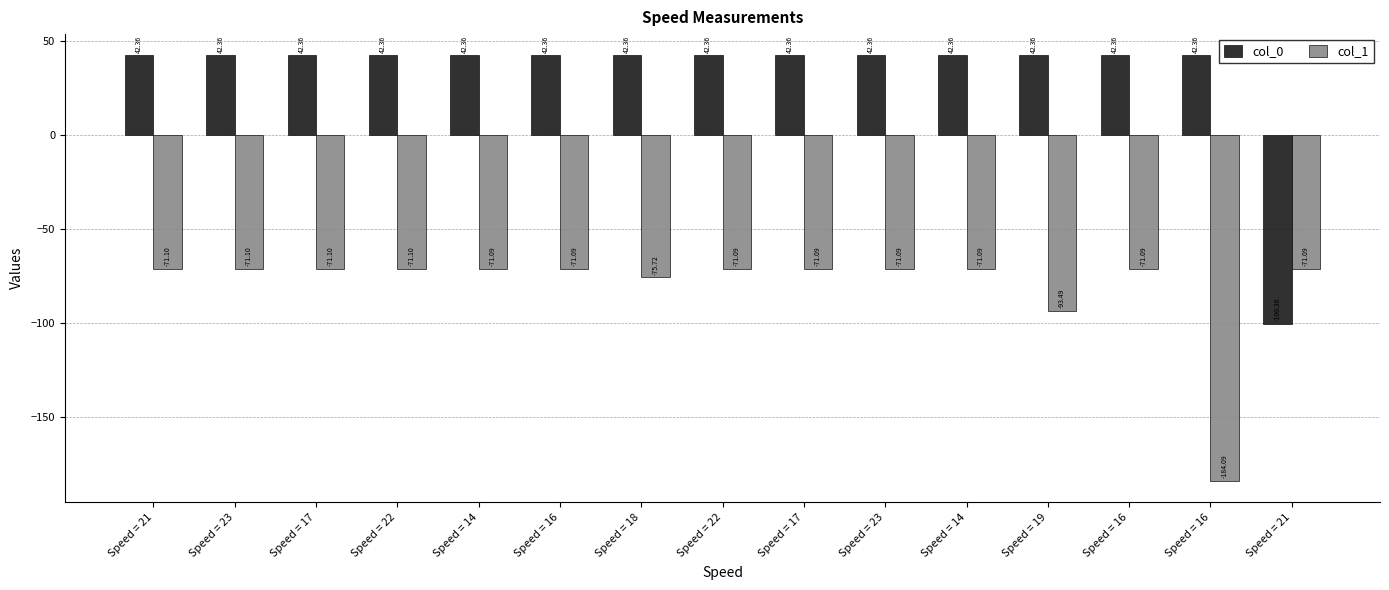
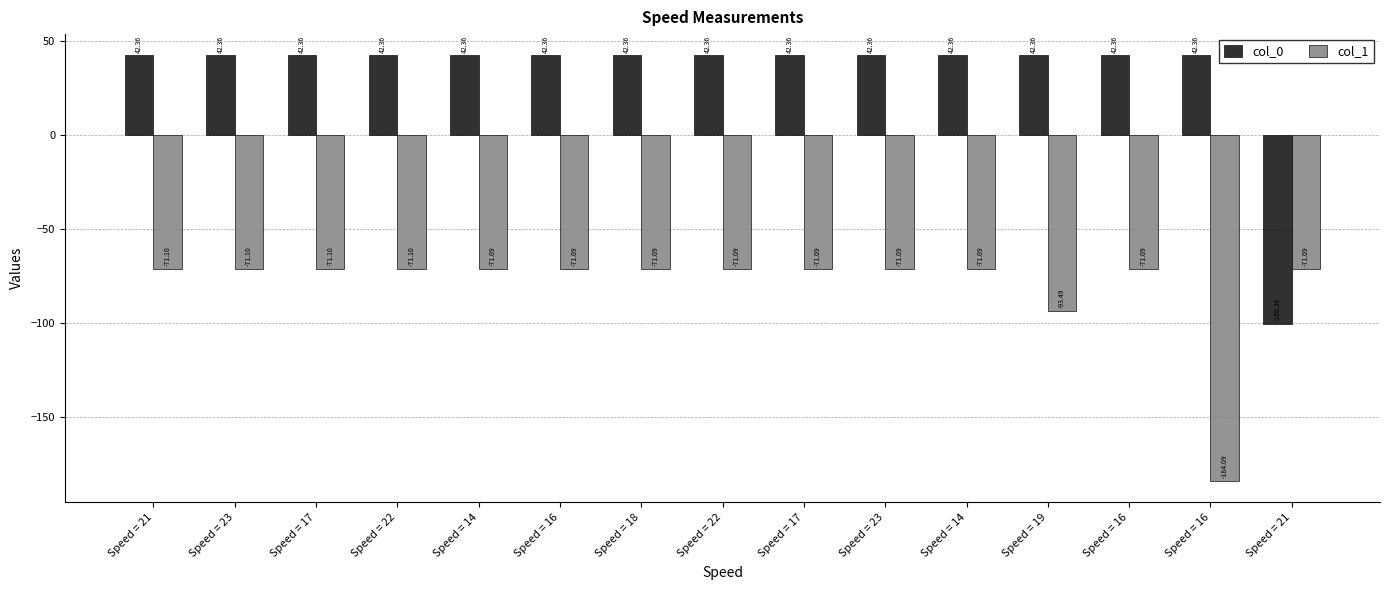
col_1, Speed = 18: -75.72 -> -71.09
